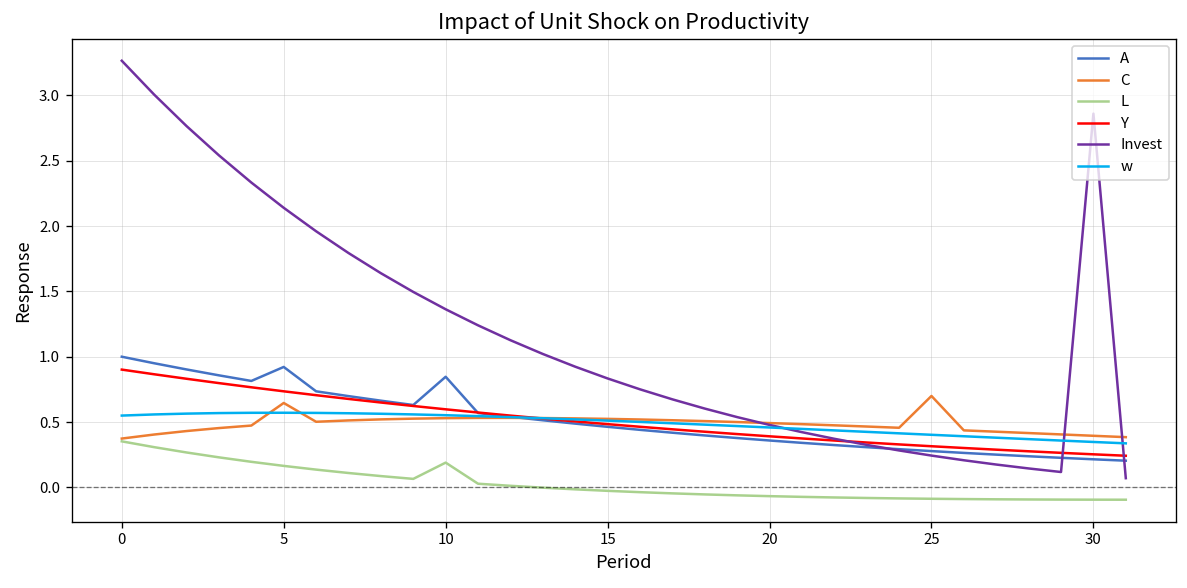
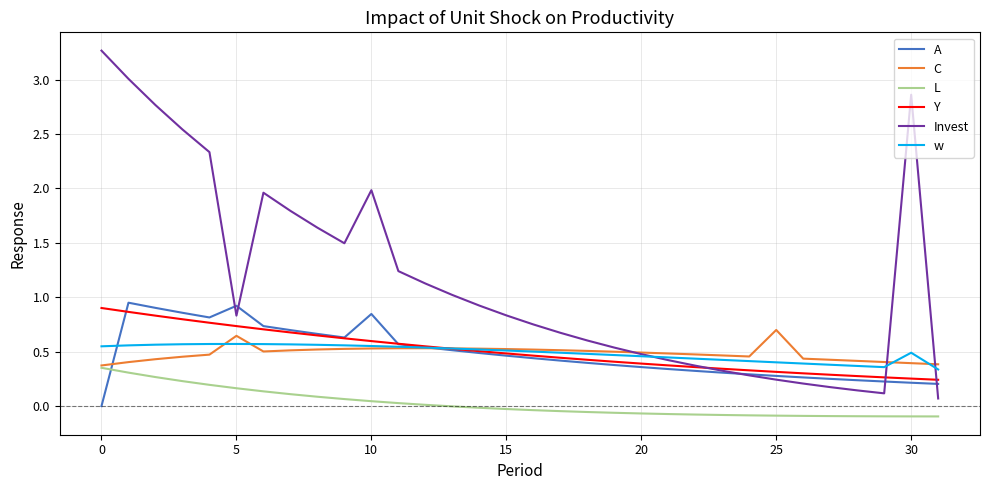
A, 0: 1 -> 0
Invest, 5: 2.14 -> 0.83
L, 10: 0.19 -> 0.05
Invest, 10: 1.36 -> 1.98
w, 30: 0.35 -> 0.49
